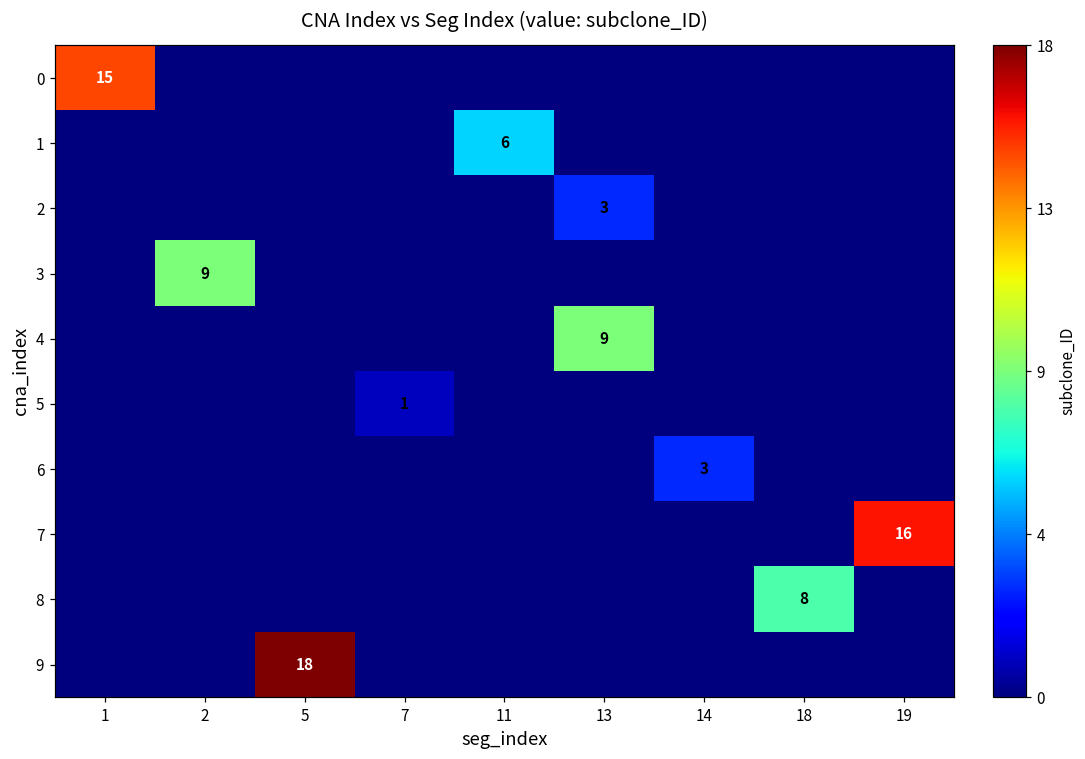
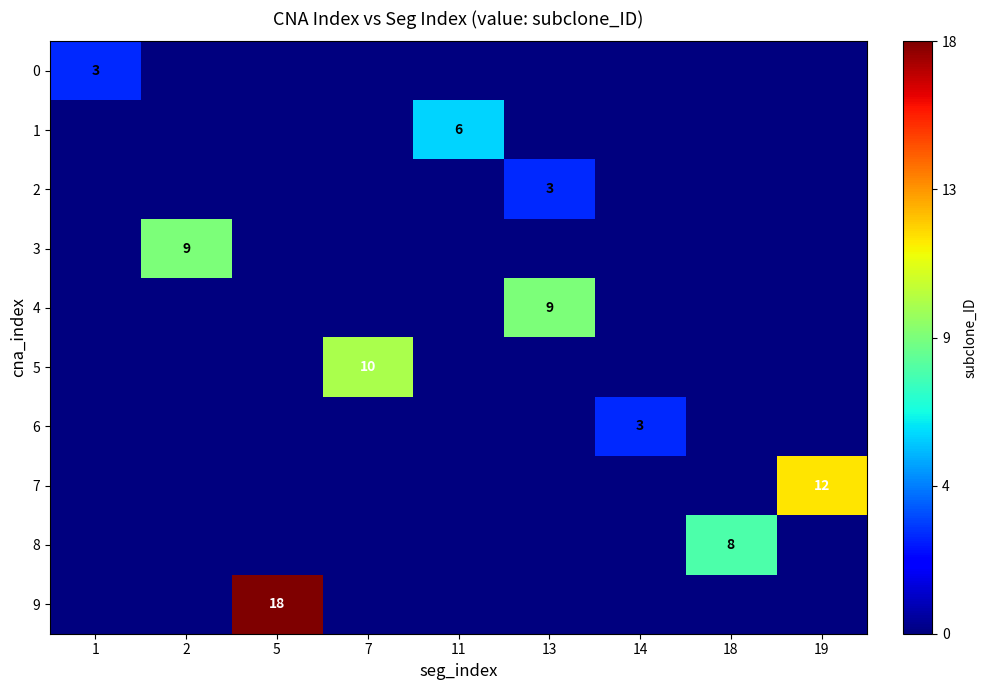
0, 1: 15 -> 3
5, 7: 1 -> 10
7, 19: 16 -> 12
